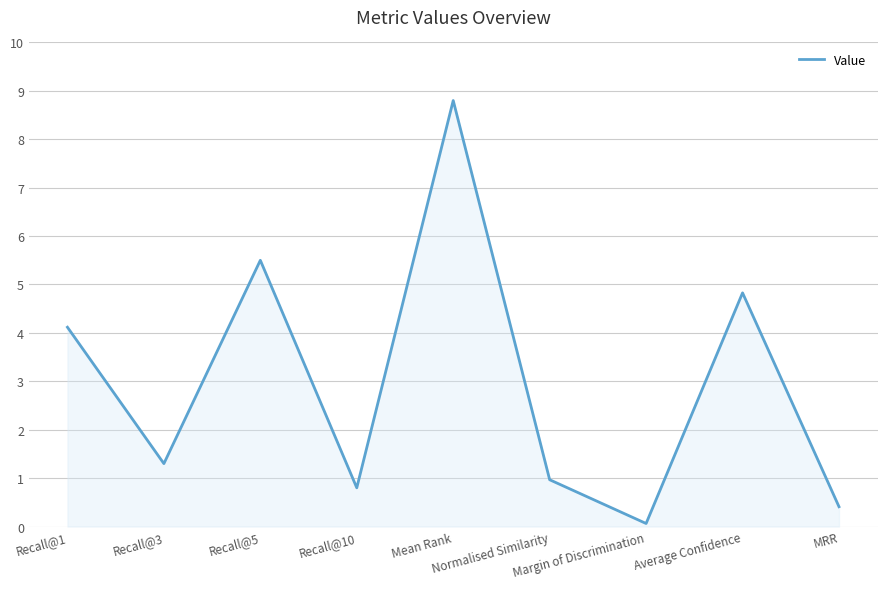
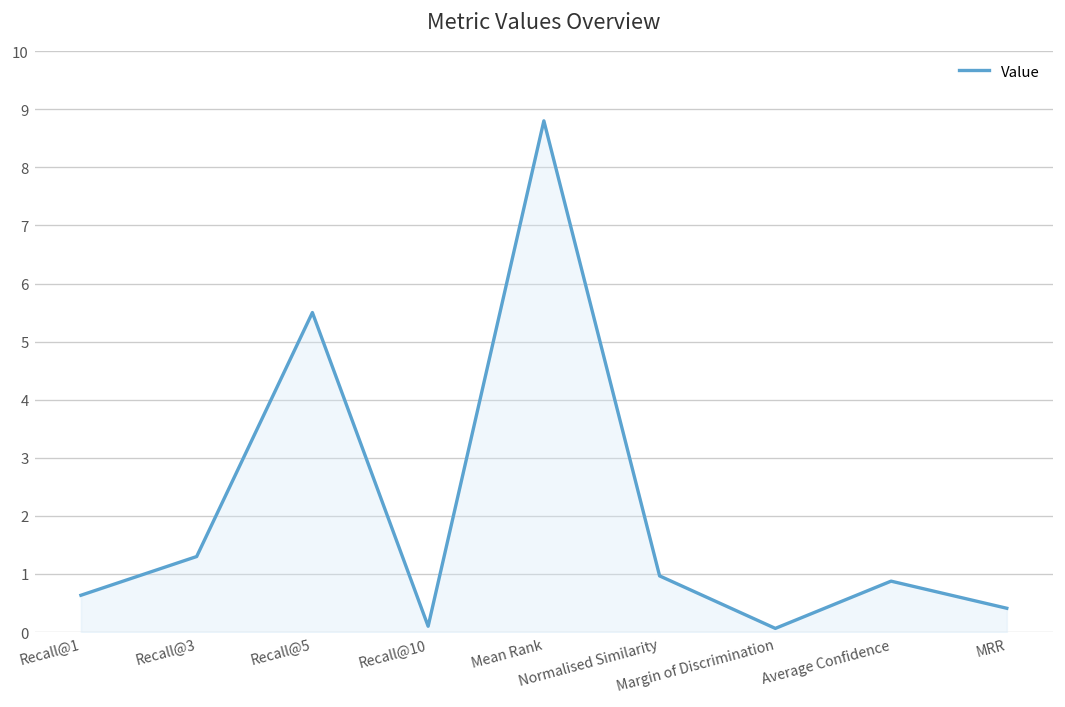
Recall@1: 4.1 -> 0.6
Recall@10: 0.8 -> 0.1
Average Confidence: 4.8 -> 0.9
